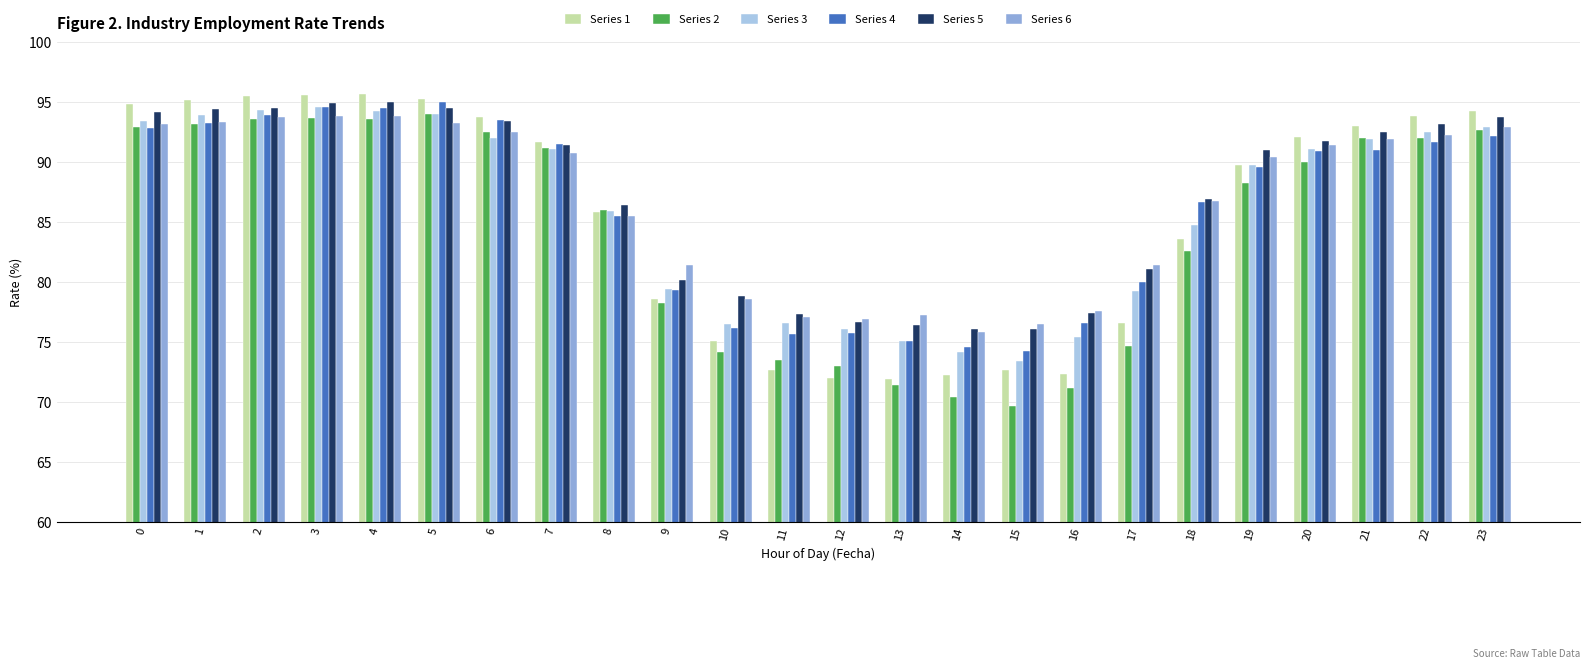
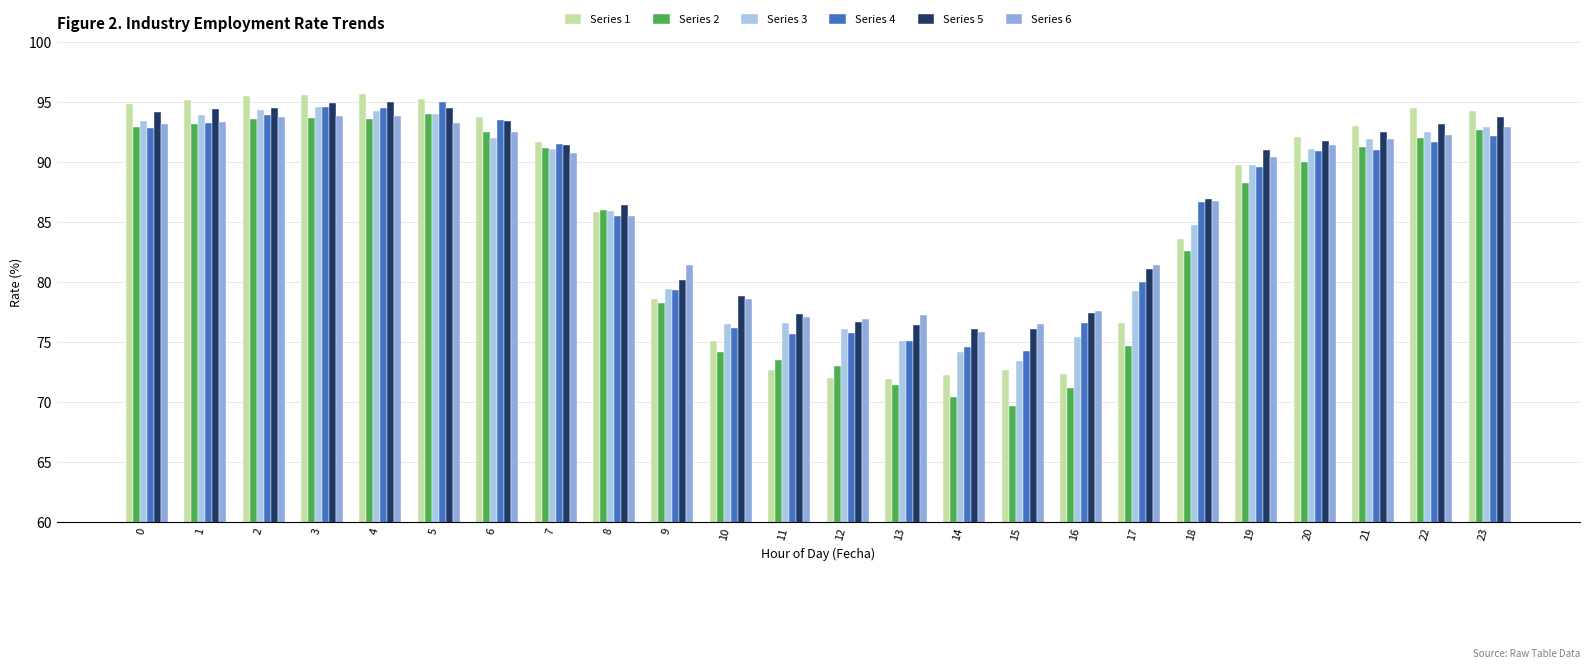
Series 2, 21: 92.1 -> 91.3
Series 1, 22: 93.8 -> 94.5
